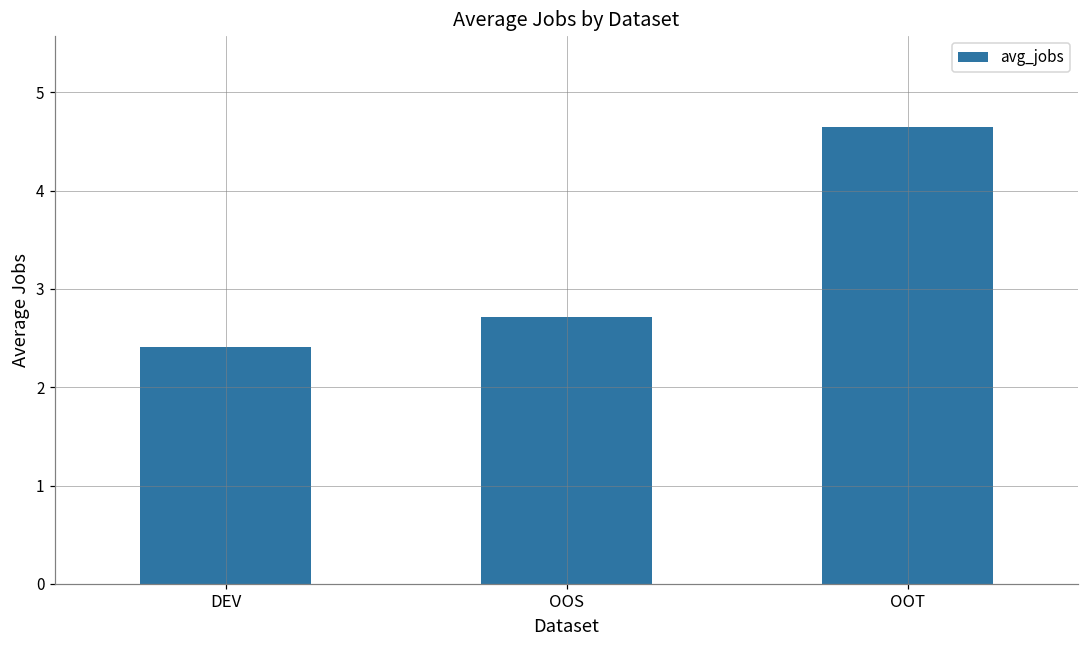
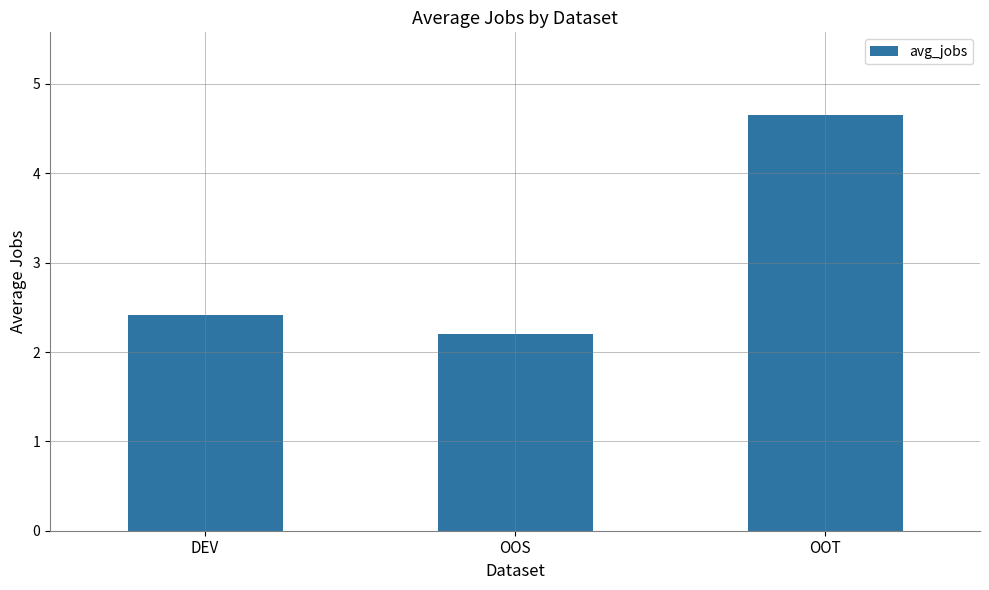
OOS: 2.7 -> 2.2
